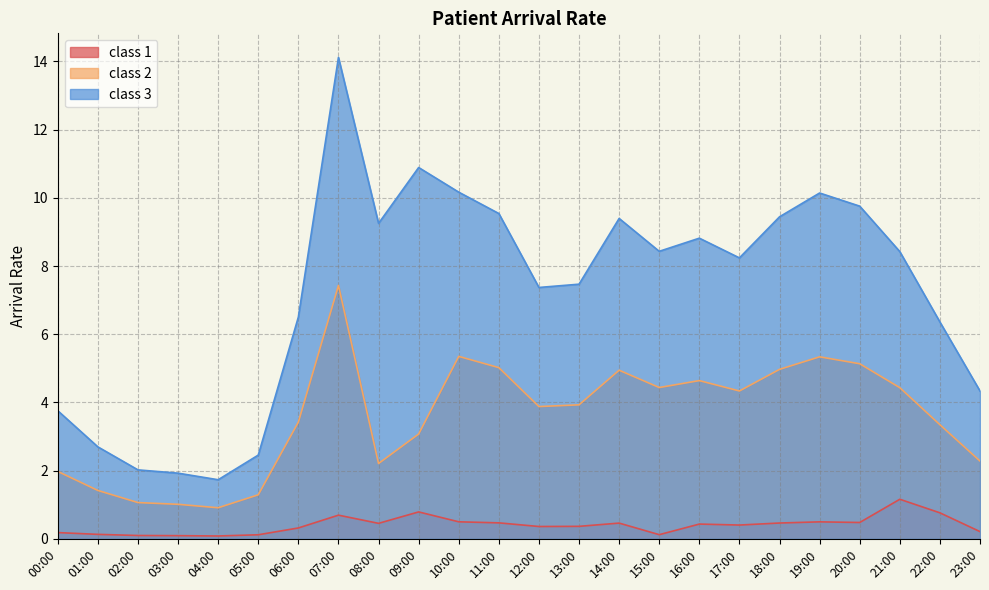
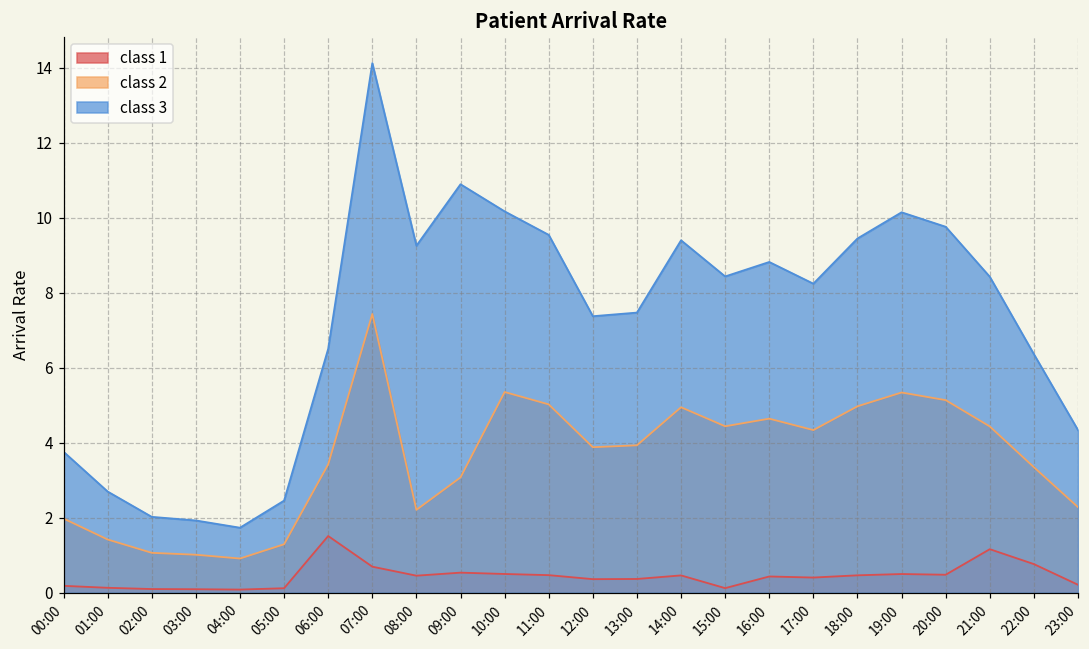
class 1, 06:00: 0.3 -> 1.5
class 1, 09:00: 0.8 -> 0.5
